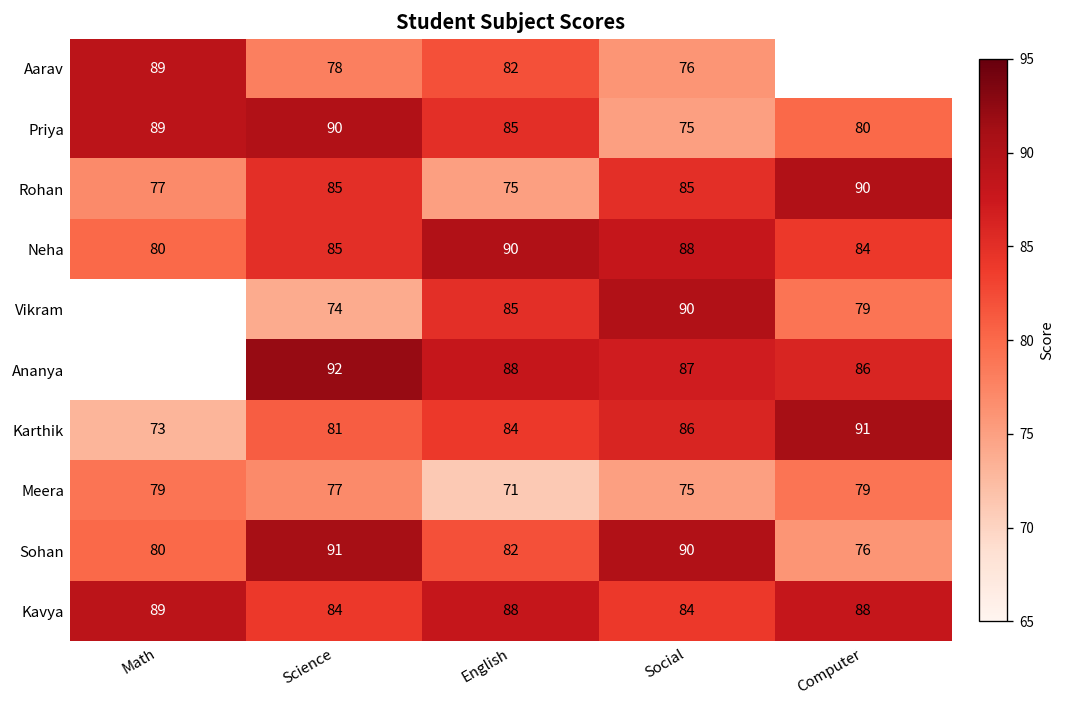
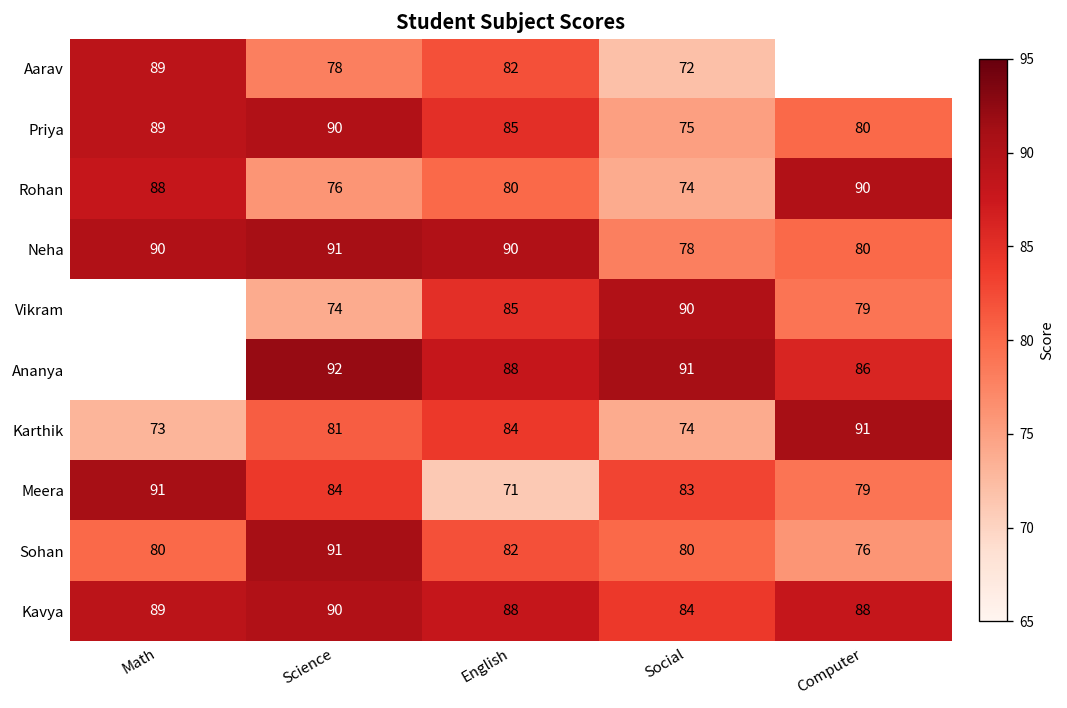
Aarav, Social: 76 -> 72
Rohan, Math: 77 -> 88
Rohan, Science: 85 -> 76
Rohan, English: 75 -> 80
Rohan, Social: 85 -> 74
Neha, Math: 80 -> 90
Neha, Science: 85 -> 91
Neha, Social: 88 -> 78
Neha, Computer: 84 -> 80
Ananya, Social: 87 -> 91
Karthik, Social: 86 -> 74
Meera, Math: 79 -> 91
Meera, Science: 77 -> 84
Meera, Social: 75 -> 83
Sohan, Social: 90 -> 80
Kavya, Science: 84 -> 90
